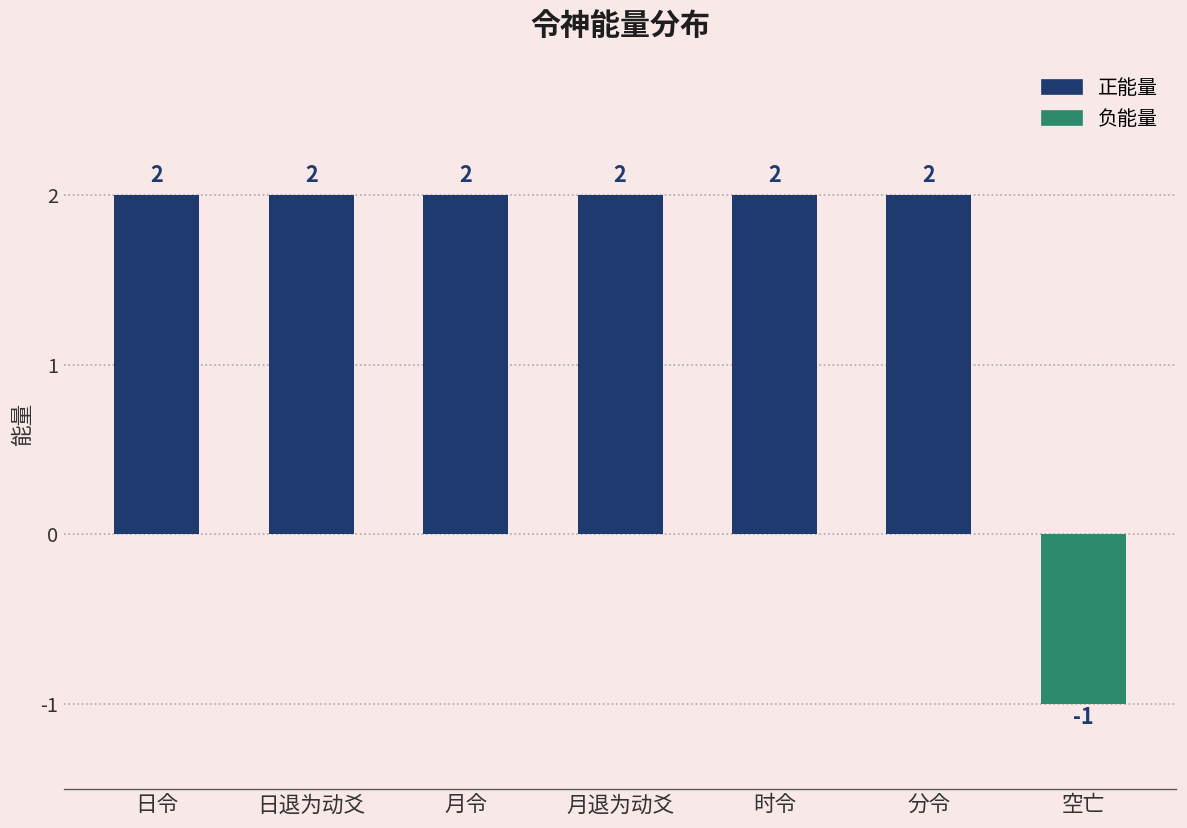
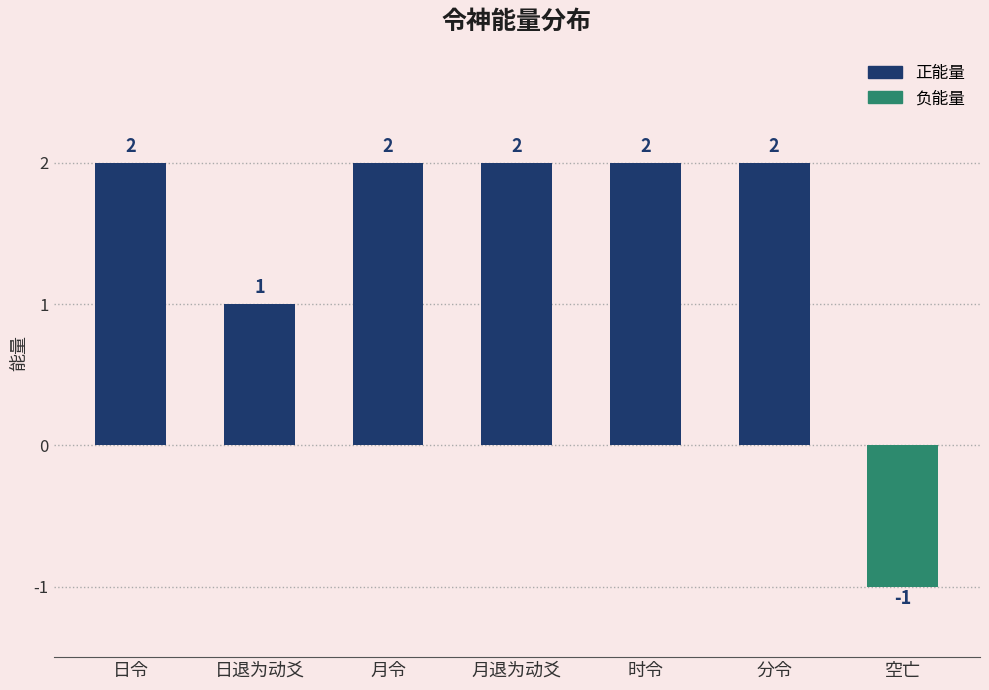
日退为动爻: 2 -> 1
